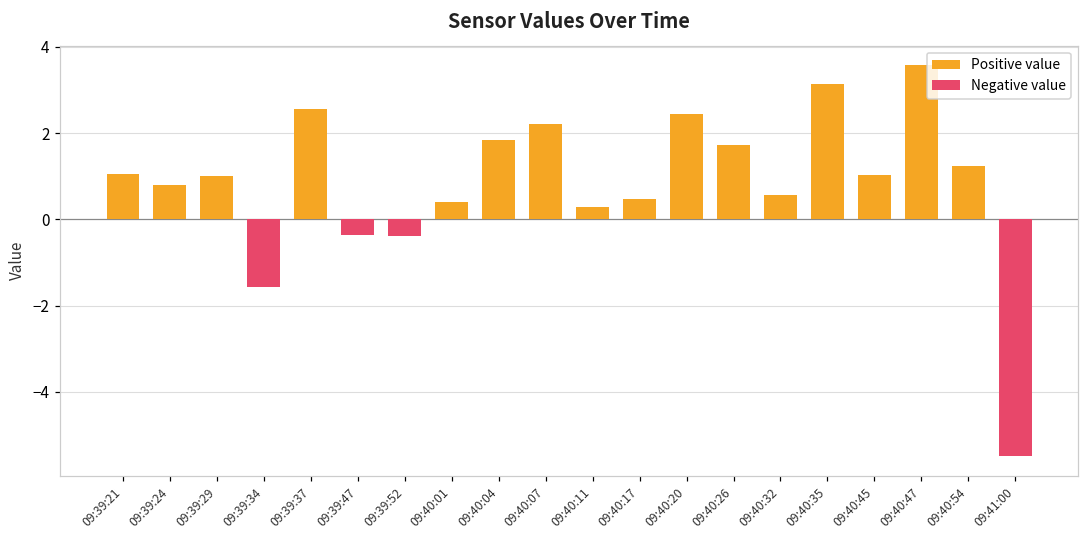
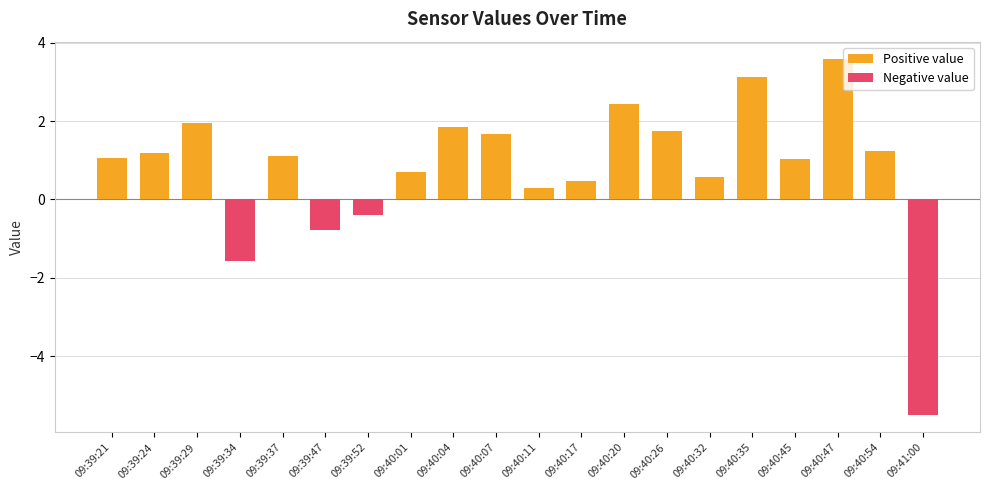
Positive value, 09:39:24: 0.8 -> 1.2
Positive value, 09:39:29: 1.0 -> 2.0
Positive value, 09:39:37: 2.6 -> 1.1
Negative value, 09:39:47: -0.4 -> -0.8
Positive value, 09:40:01: 0.4 -> 0.7
Positive value, 09:40:07: 2.2 -> 1.7
